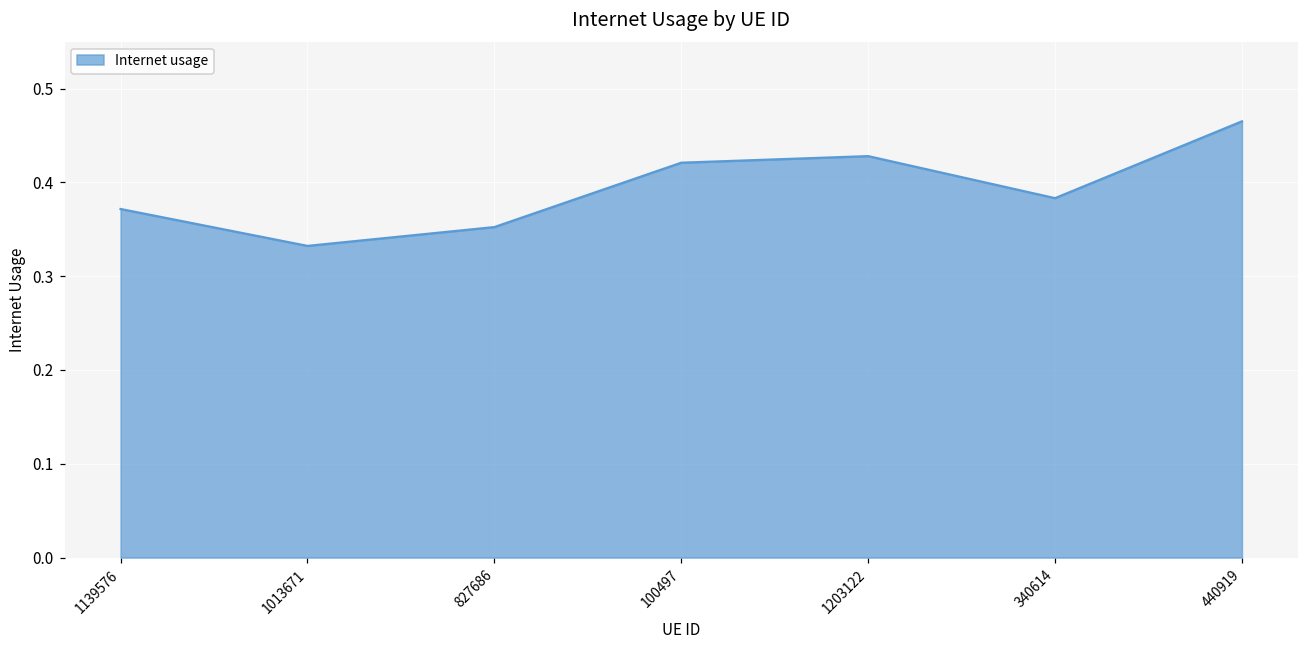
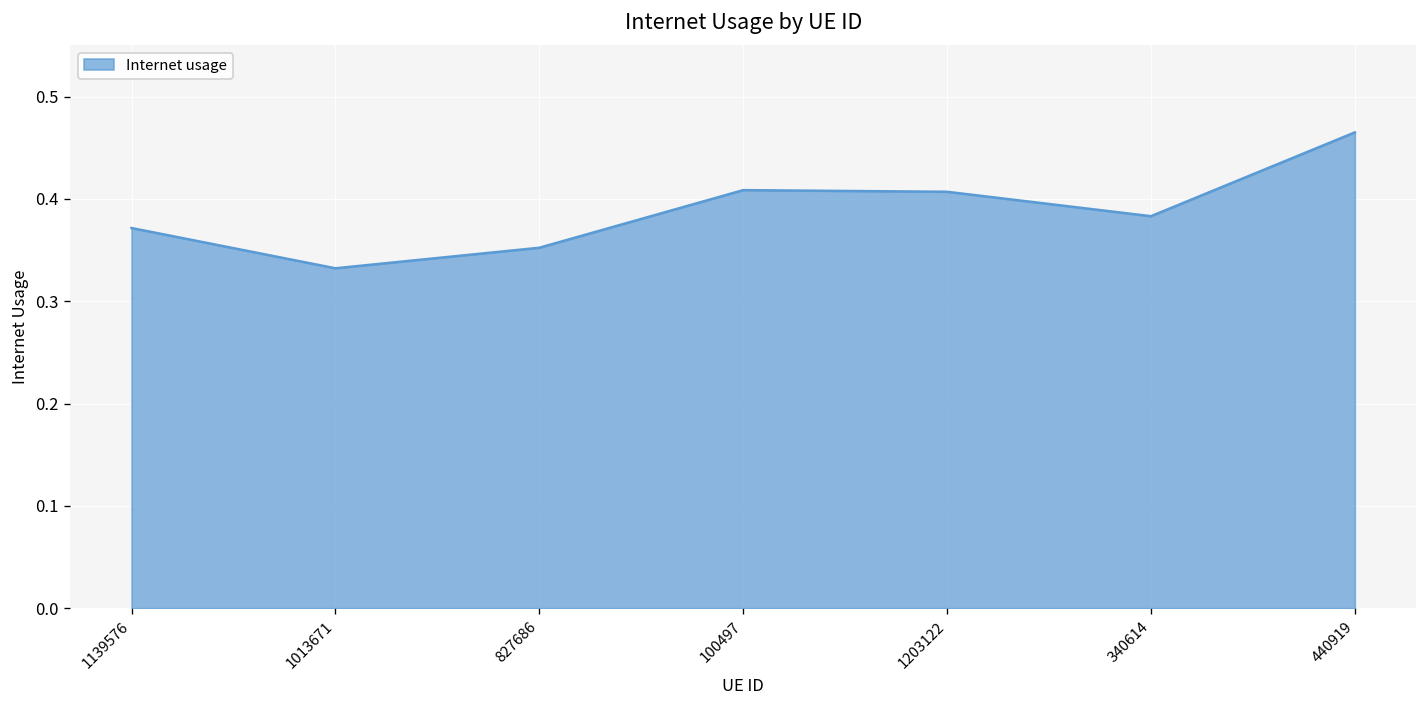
100497: 0.42 -> 0.41
1203122: 0.43 -> 0.41
